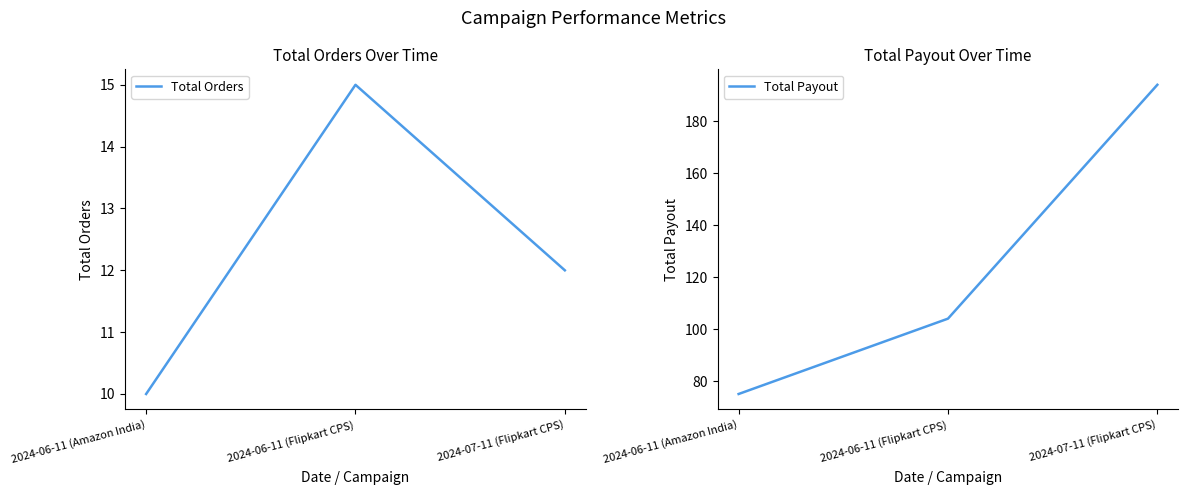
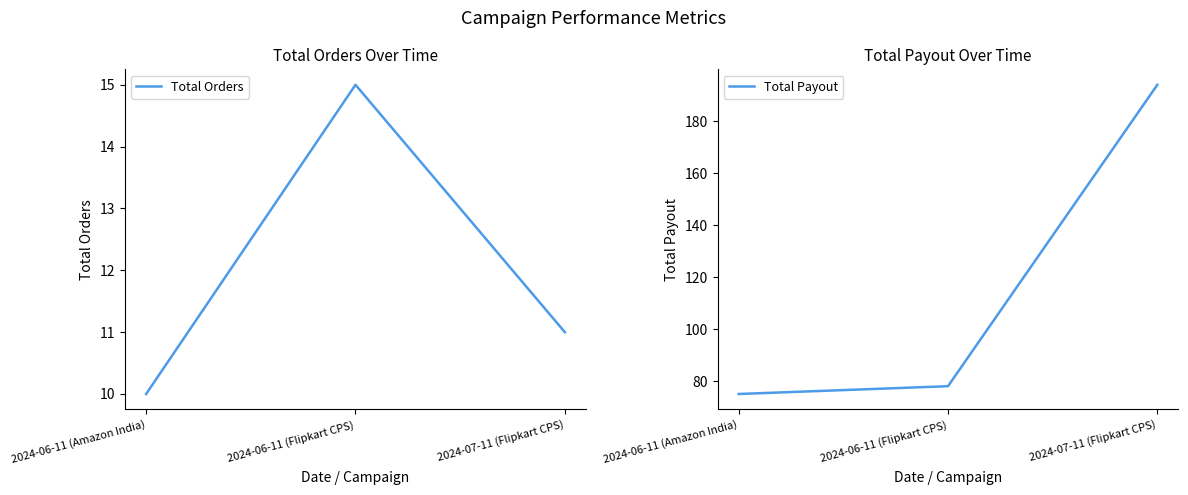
Total Orders Over Time, 2024-07-11 (Flipkart CPS): 12 -> 11
Total Payout Over Time, 2024-06-11 (Flipkart CPS): 104 -> 78
